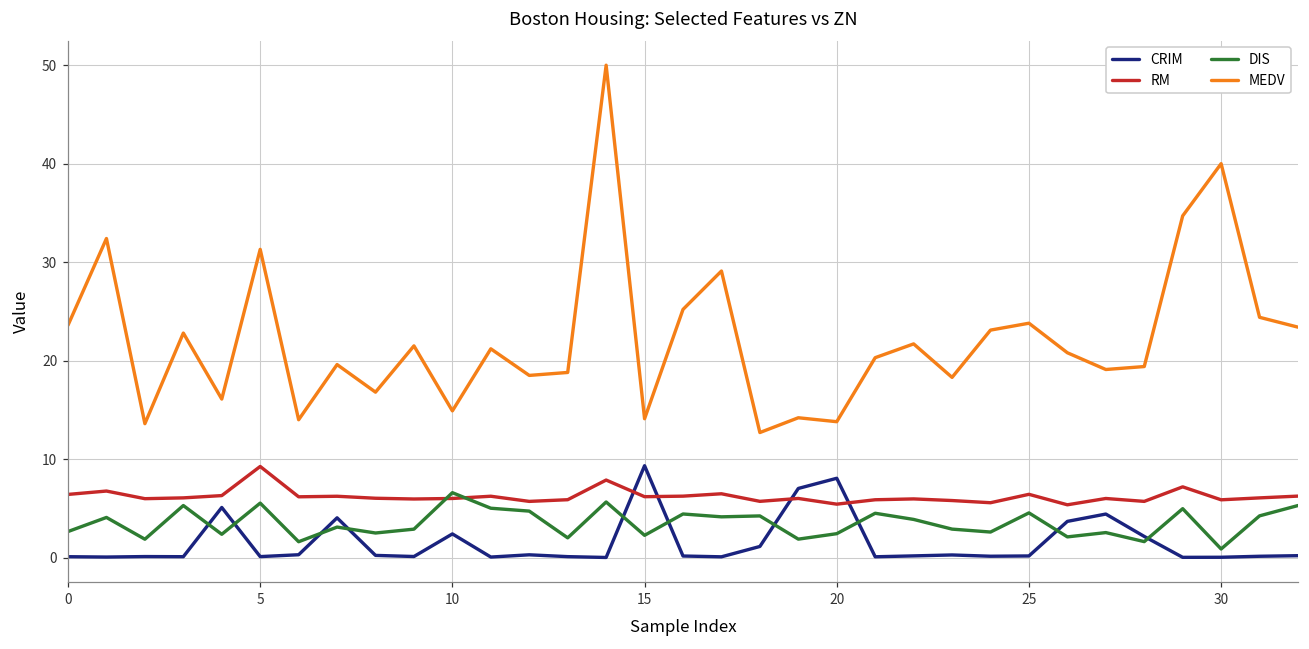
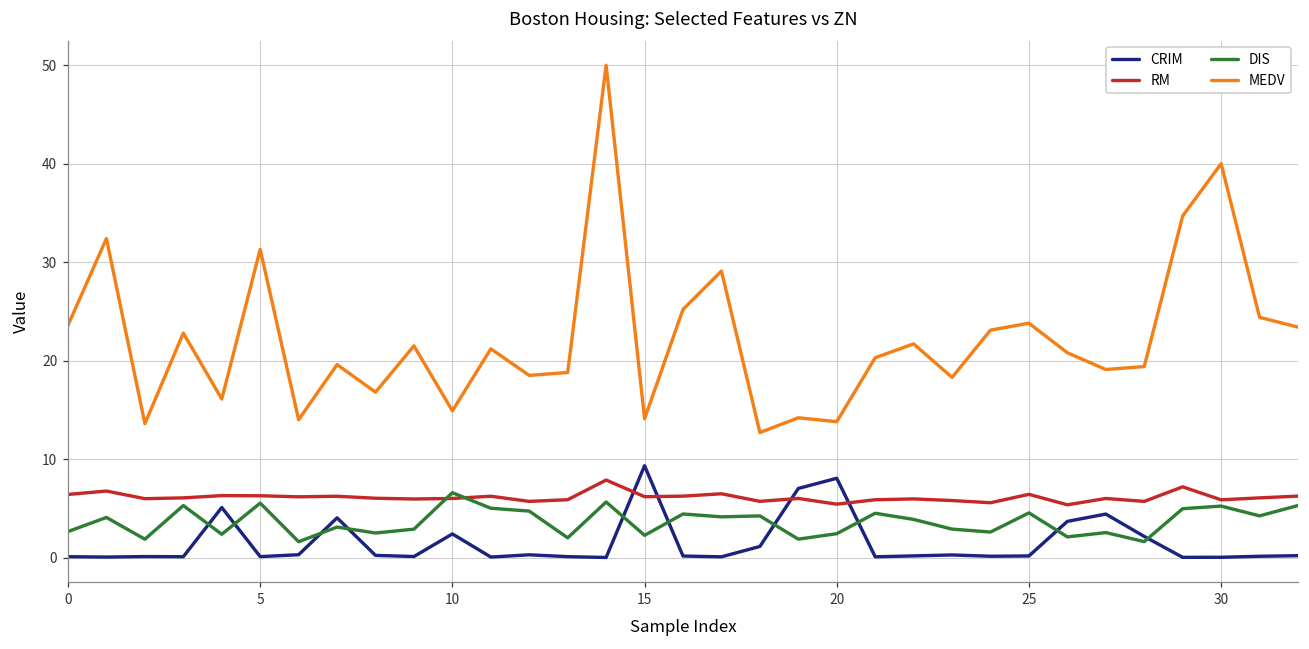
RM, 5: 9 -> 6
DIS, 30: 1 -> 5
